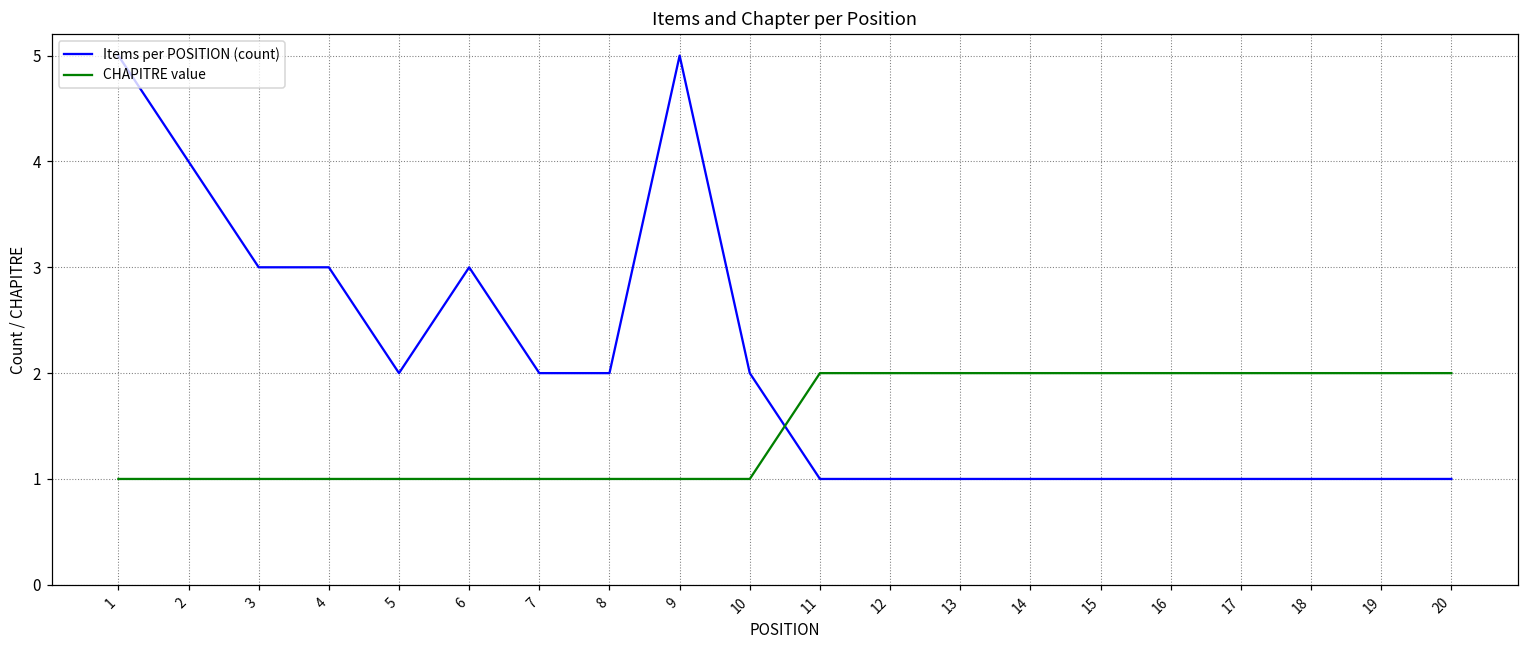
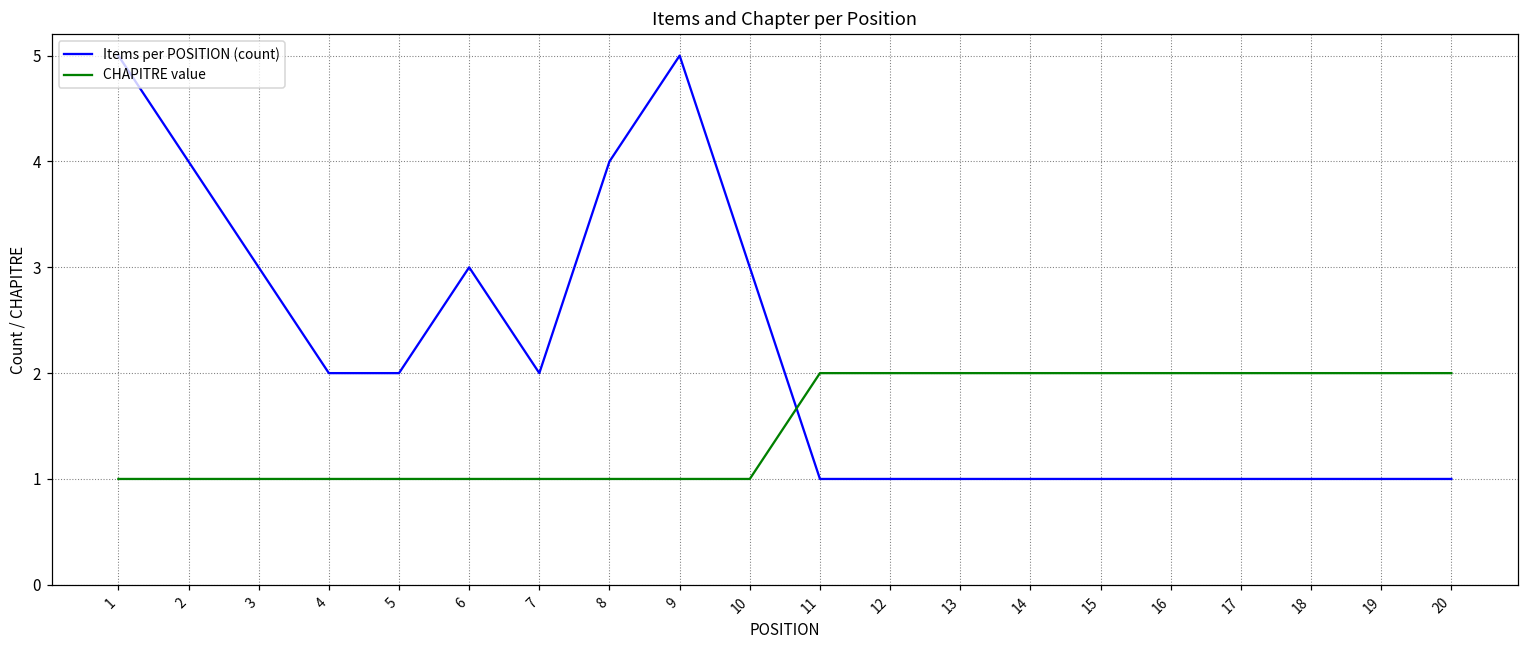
Items per POSITION (count), 4: 3 -> 2
Items per POSITION (count), 8: 2 -> 4
Items per POSITION (count), 10: 2 -> 3
